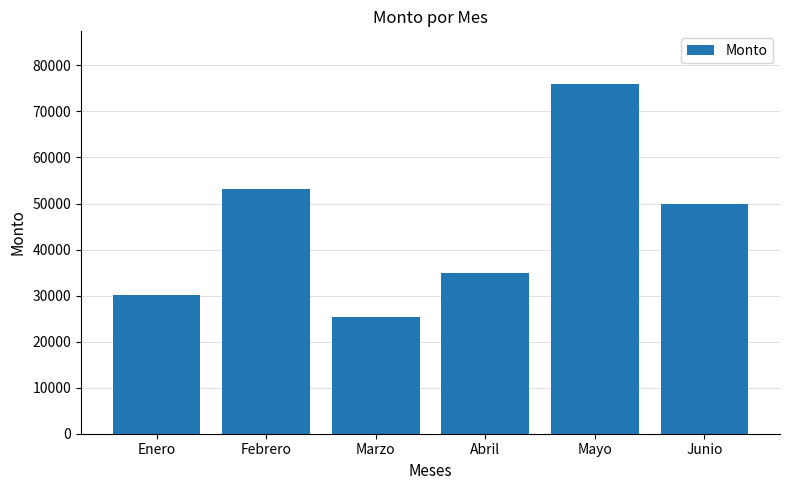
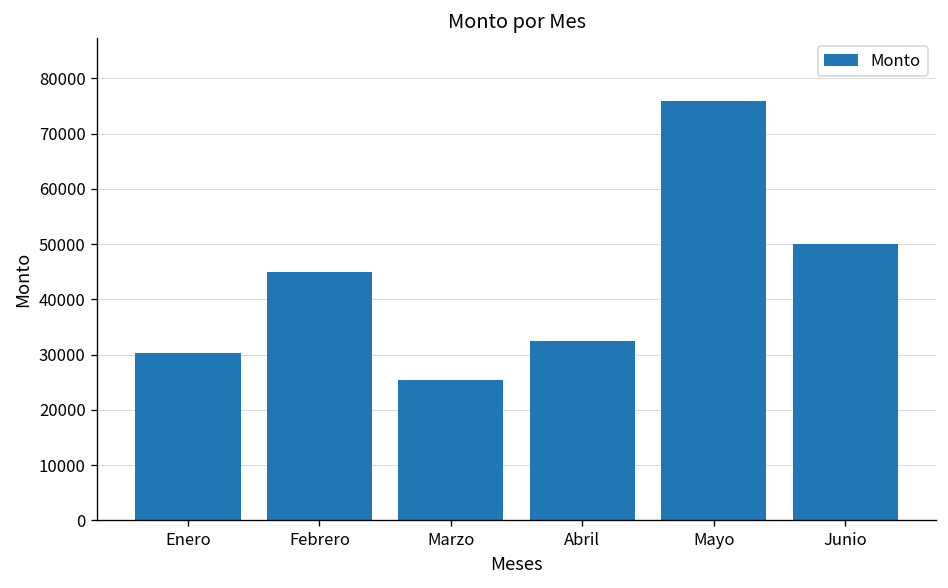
Febrero: 53000 -> 45000
Abril: 35000 -> 33000
